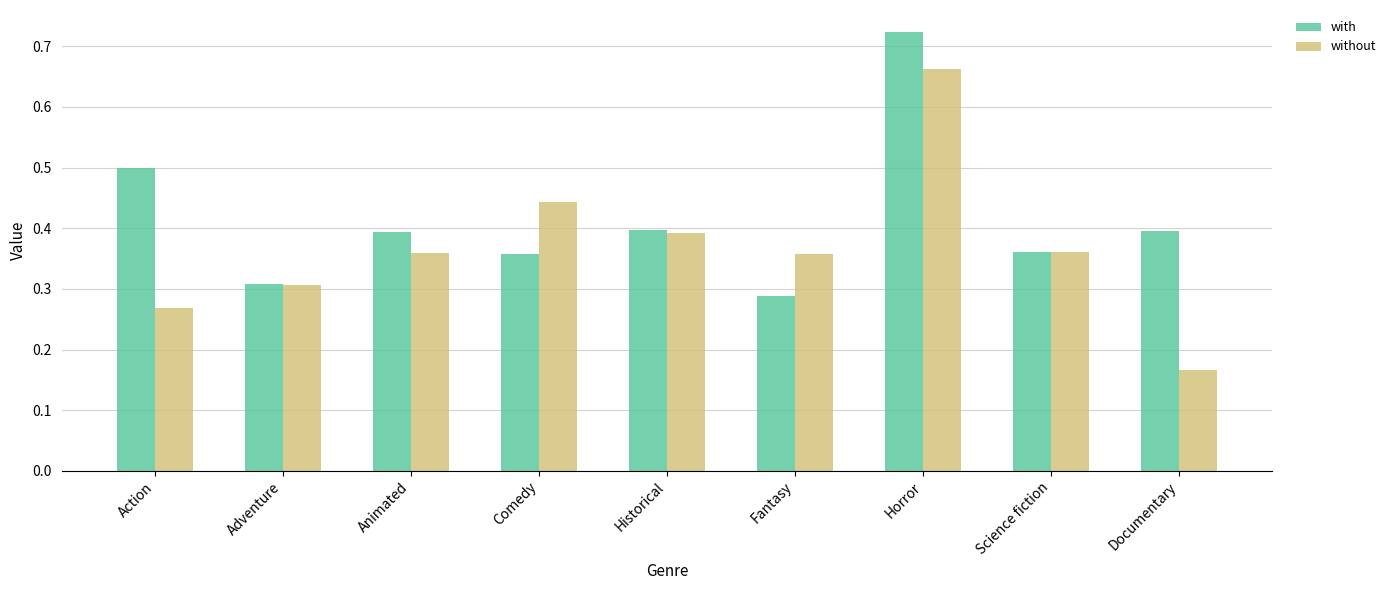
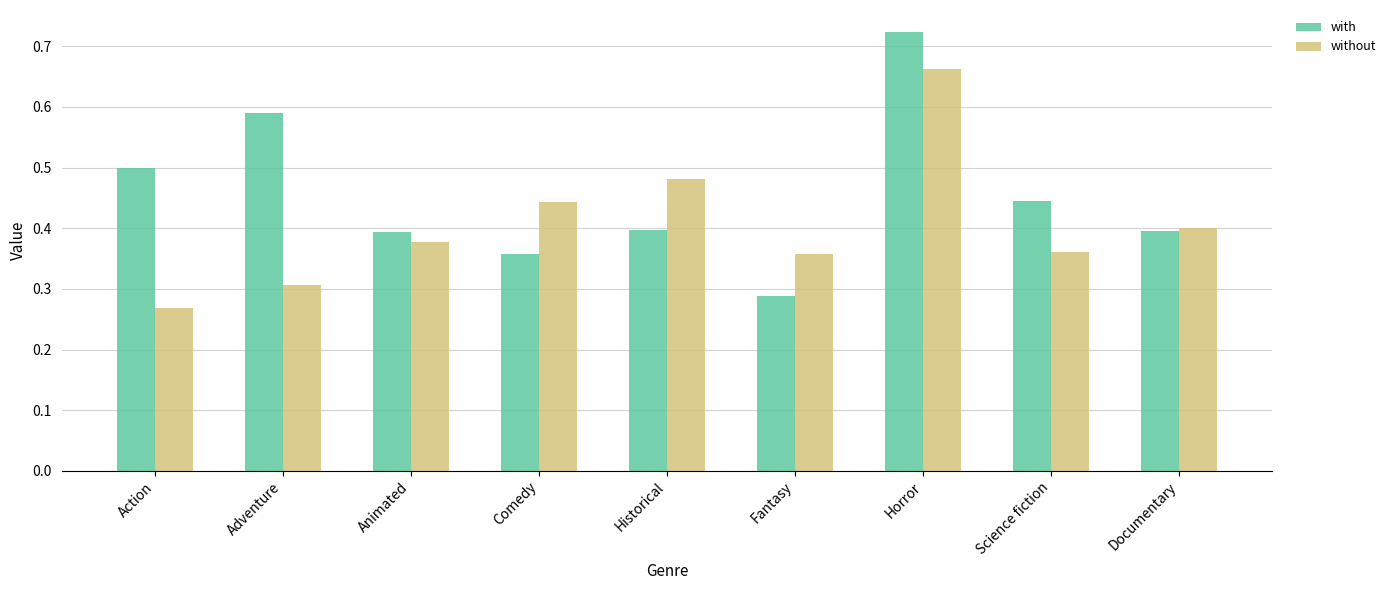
with, Adventure: 0.31 -> 0.59
without, Animated: 0.36 -> 0.38
without, Historical: 0.39 -> 0.48
with, Science fiction: 0.36 -> 0.45
without, Documentary: 0.17 -> 0.40
